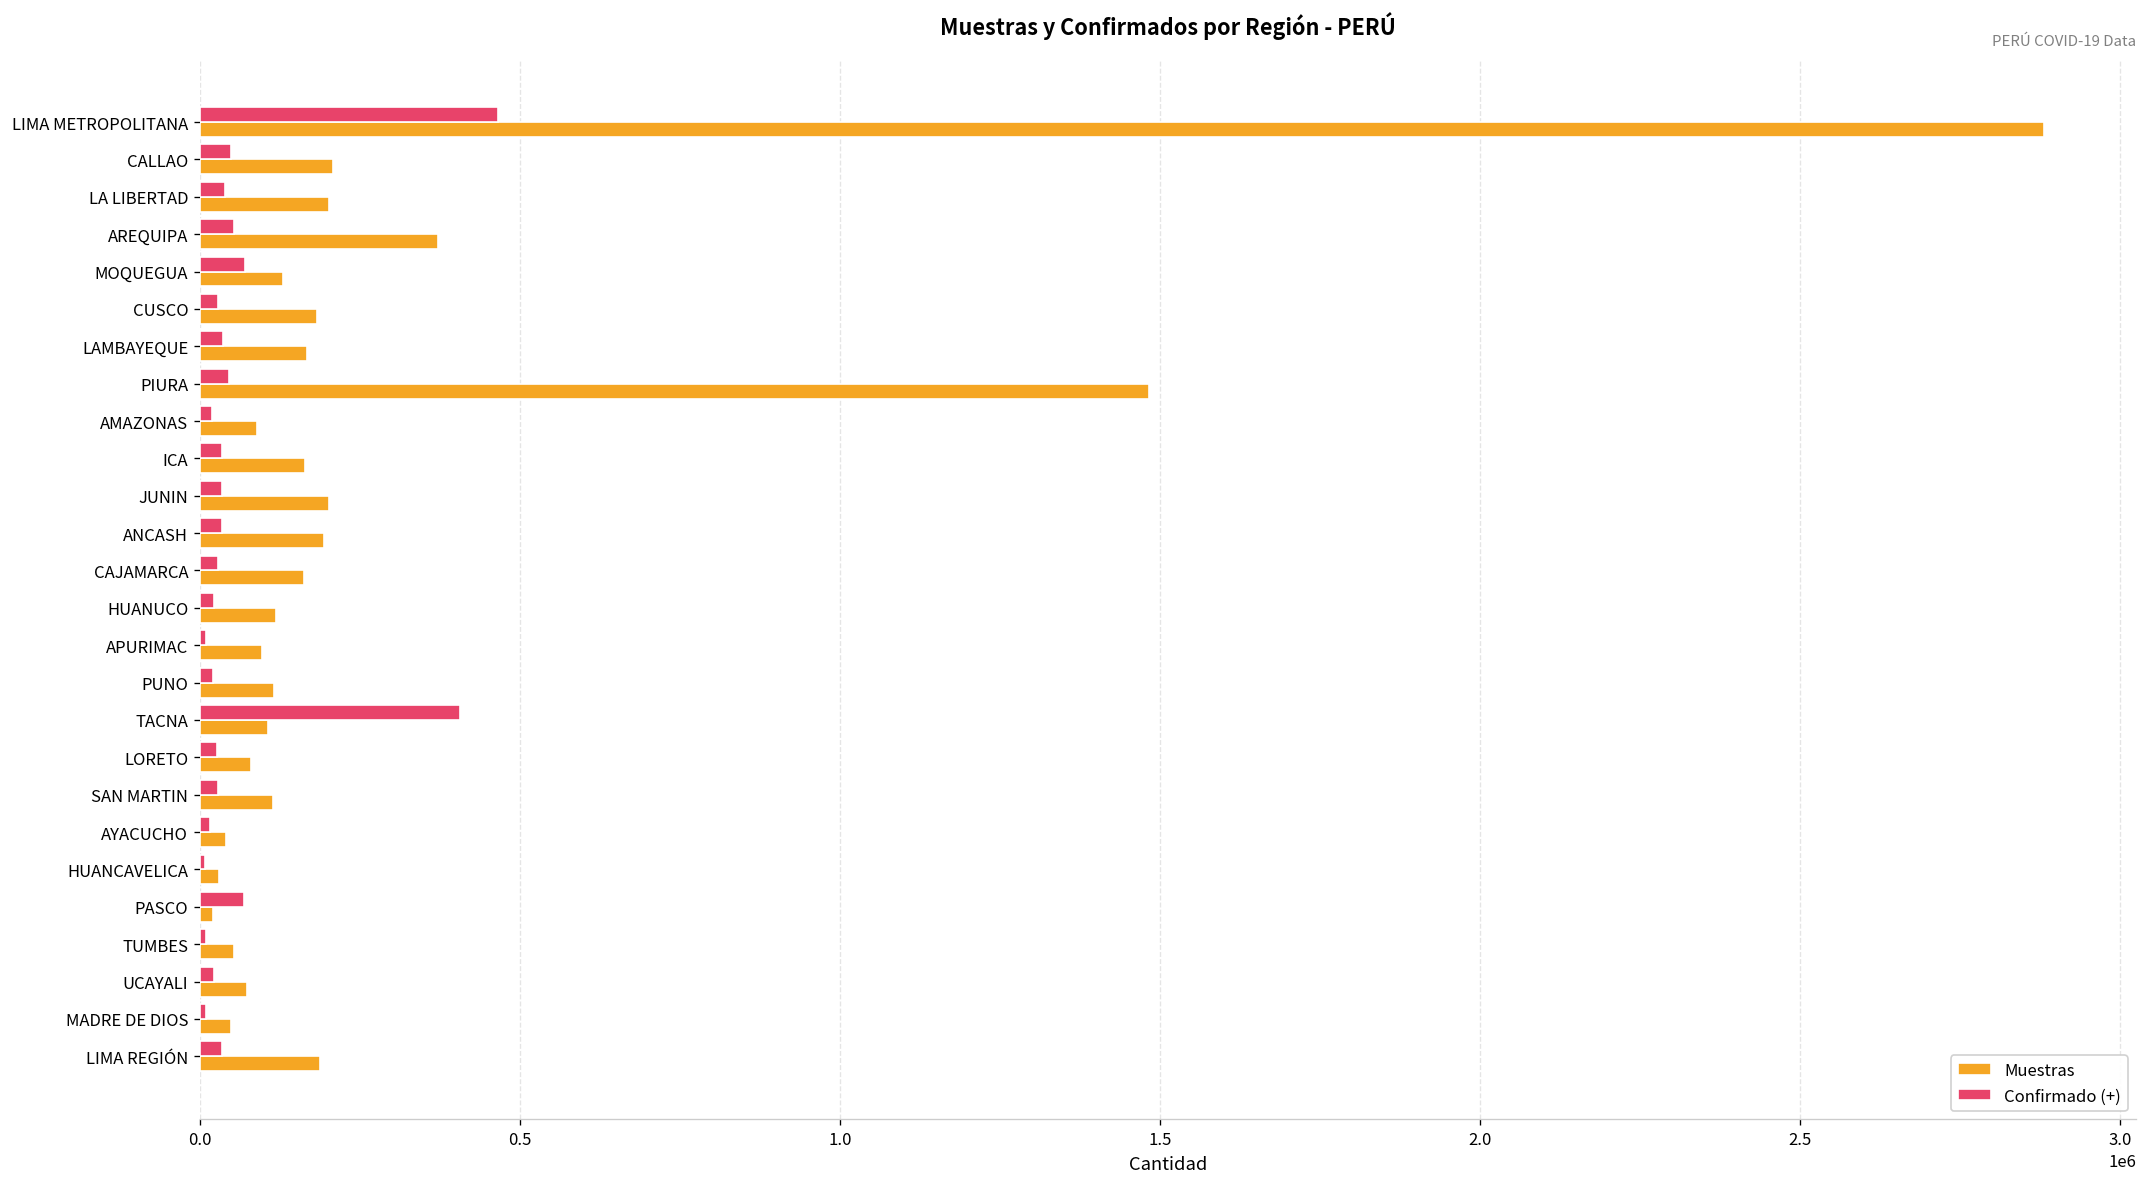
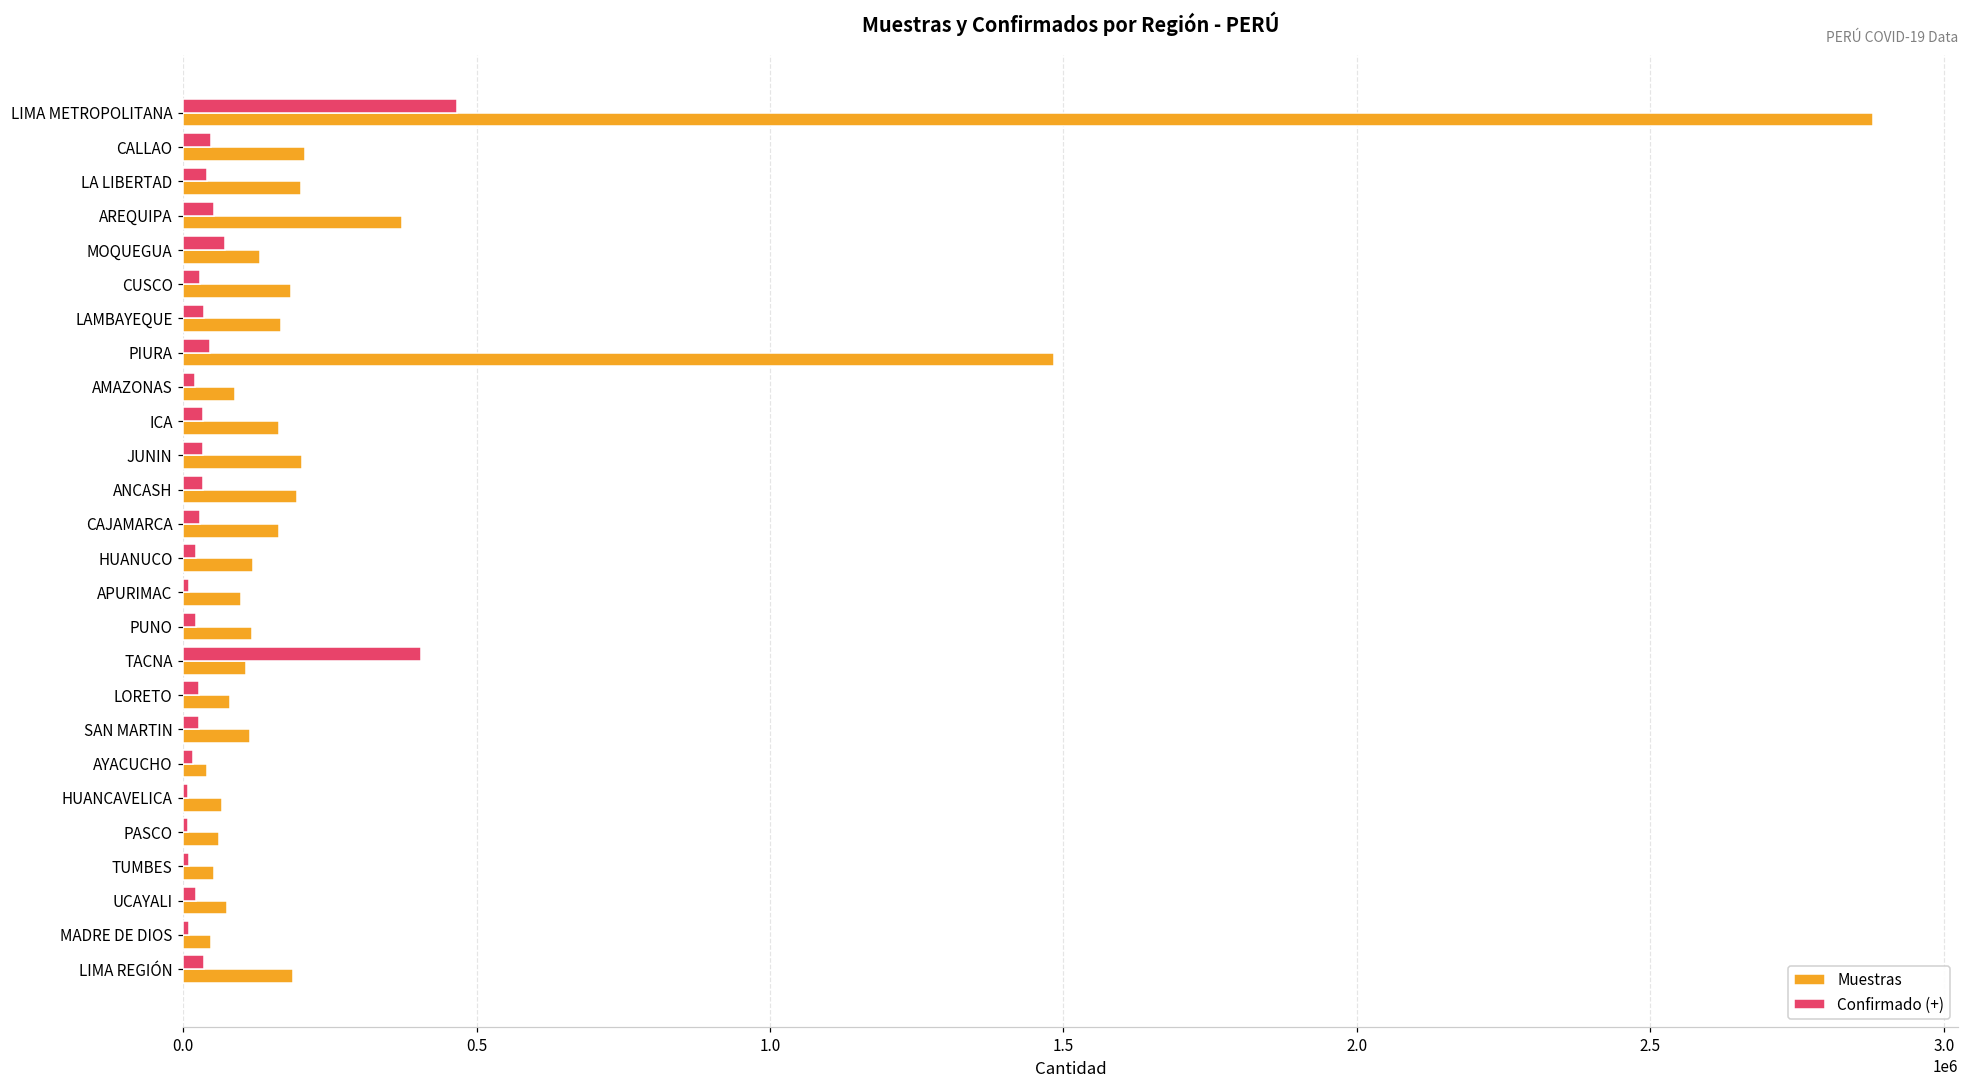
Muestras, HUANCAVELICA: 30000 -> 70000
Confirmado (+), PASCO: 70000 -> 10000
Muestras, PASCO: 20000 -> 60000
